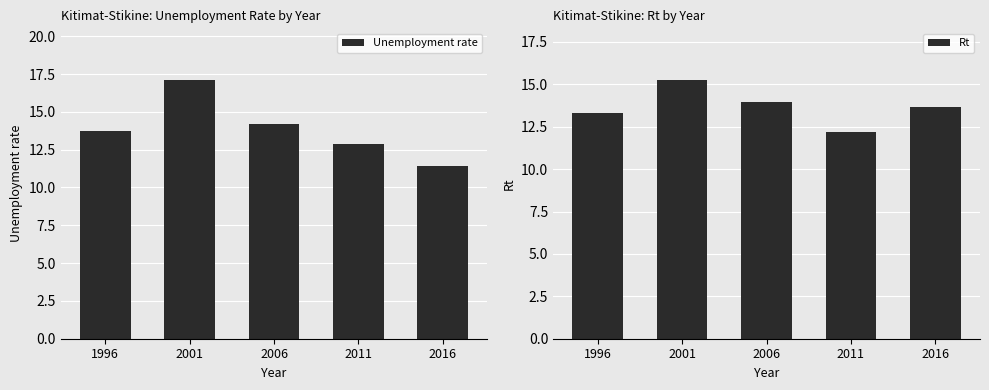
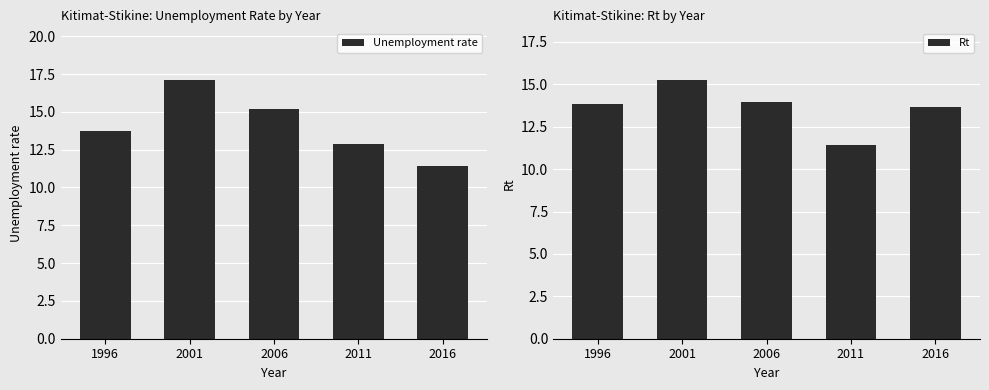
Kitimat-Stikine: Unemployment Rate by Year, 2006: 14.2 -> 15.2
Kitimat-Stikine: Rt by Year, 1996: 13.3 -> 13.9
Kitimat-Stikine: Rt by Year, 2011: 12.2 -> 11.5
